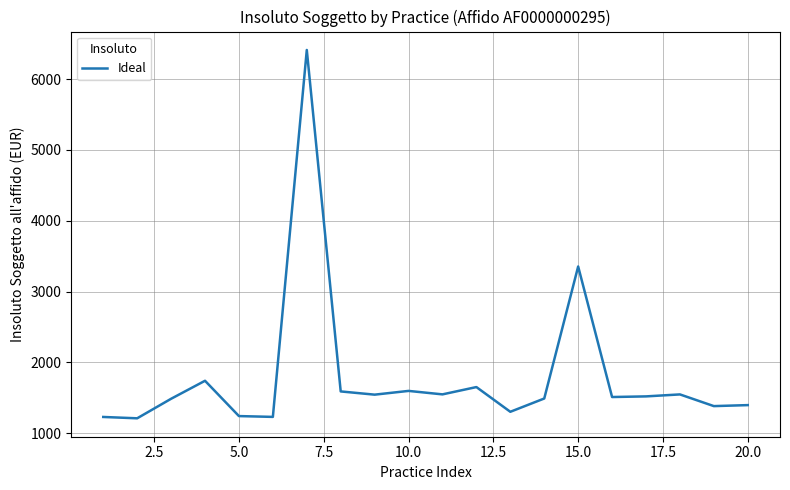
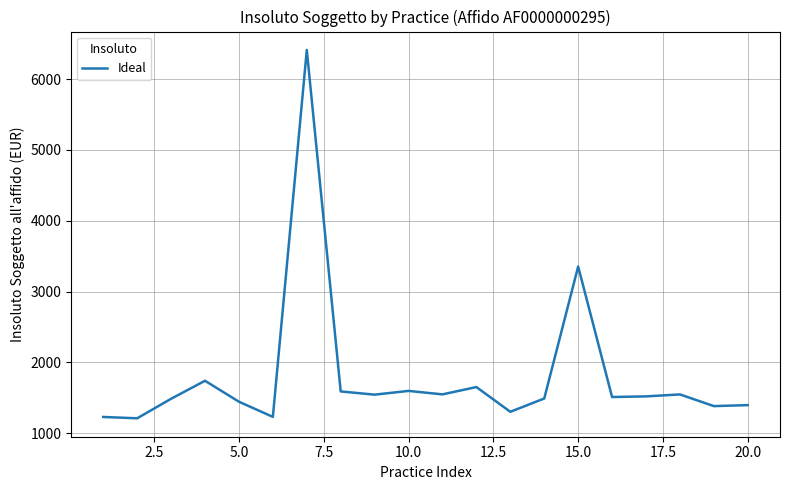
5.0: 1200 -> 1400
